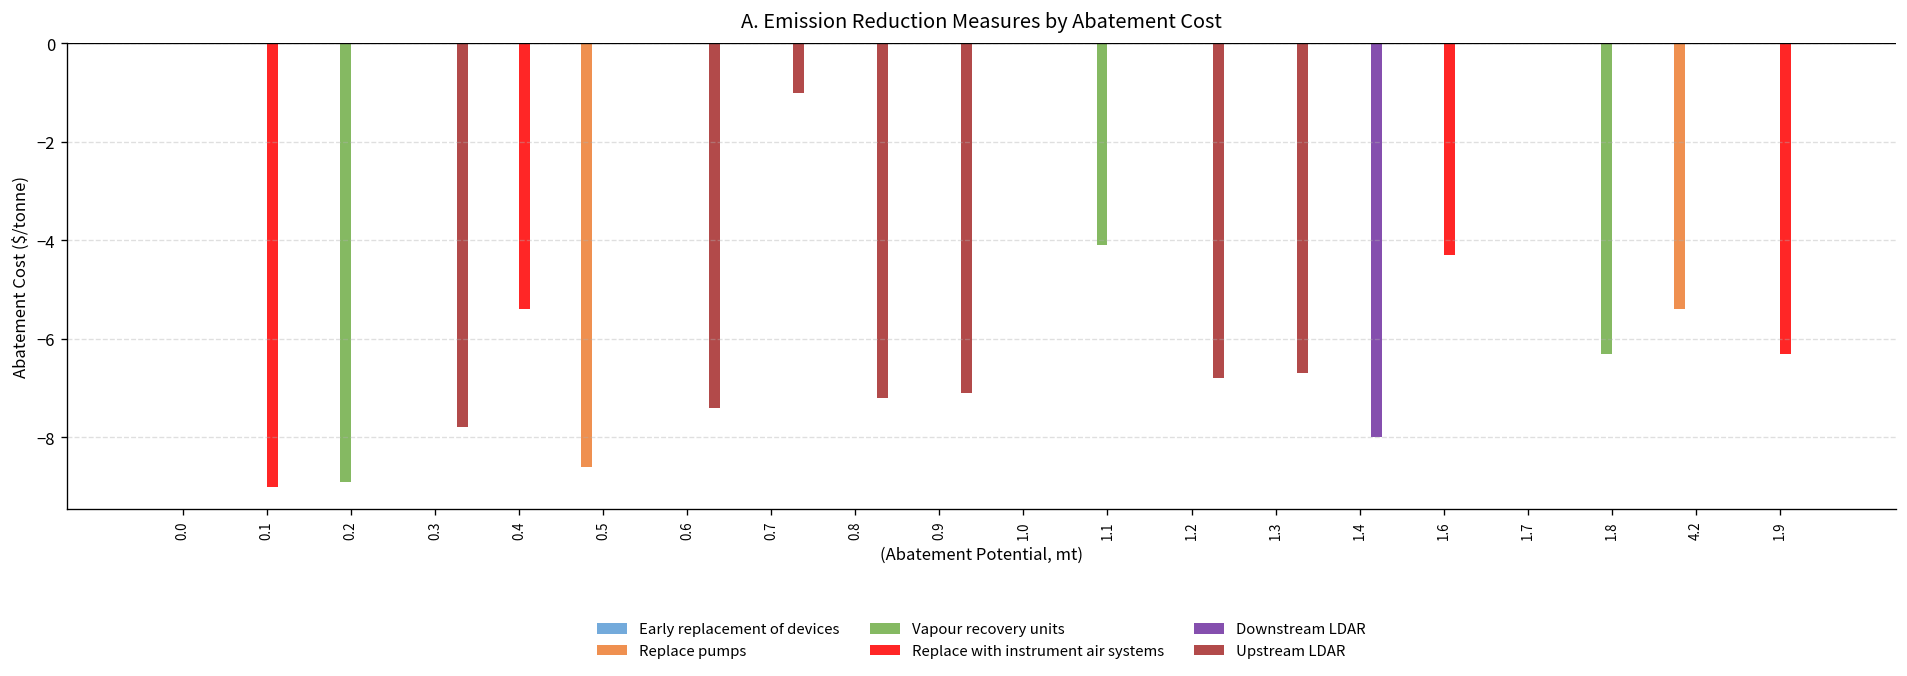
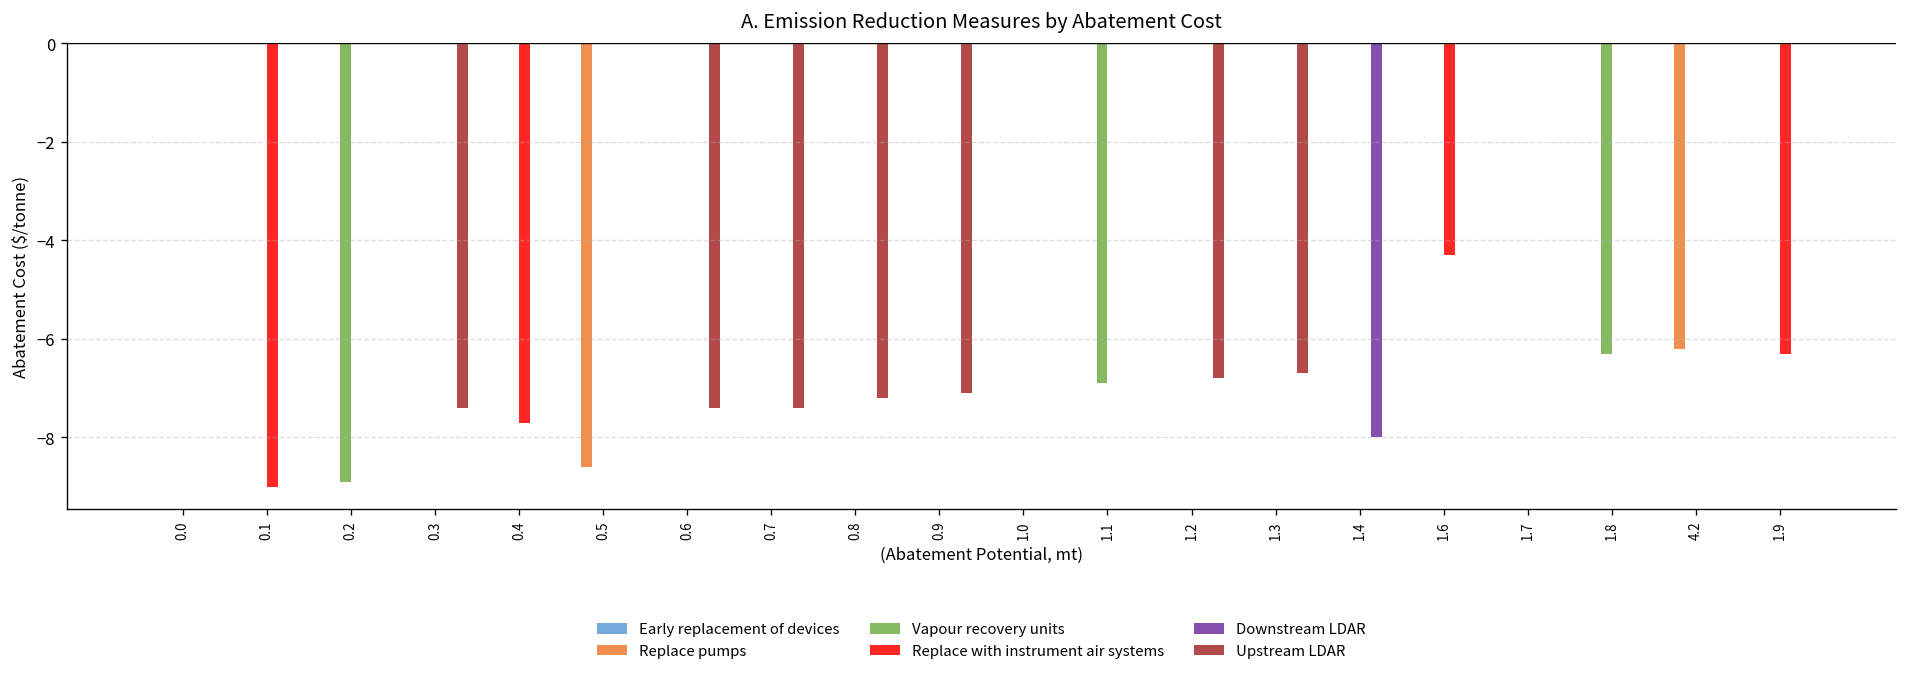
Upstream LDAR, 0.3: -7.8 -> -7.4
Replace with instrument air systems, 0.4: -5.4 -> -7.7
Upstream LDAR, 0.7: -1.0 -> -7.4
Vapour recovery units, 1.1: -4.1 -> -6.9
Replace pumps, 4.2: -5.4 -> -6.2
